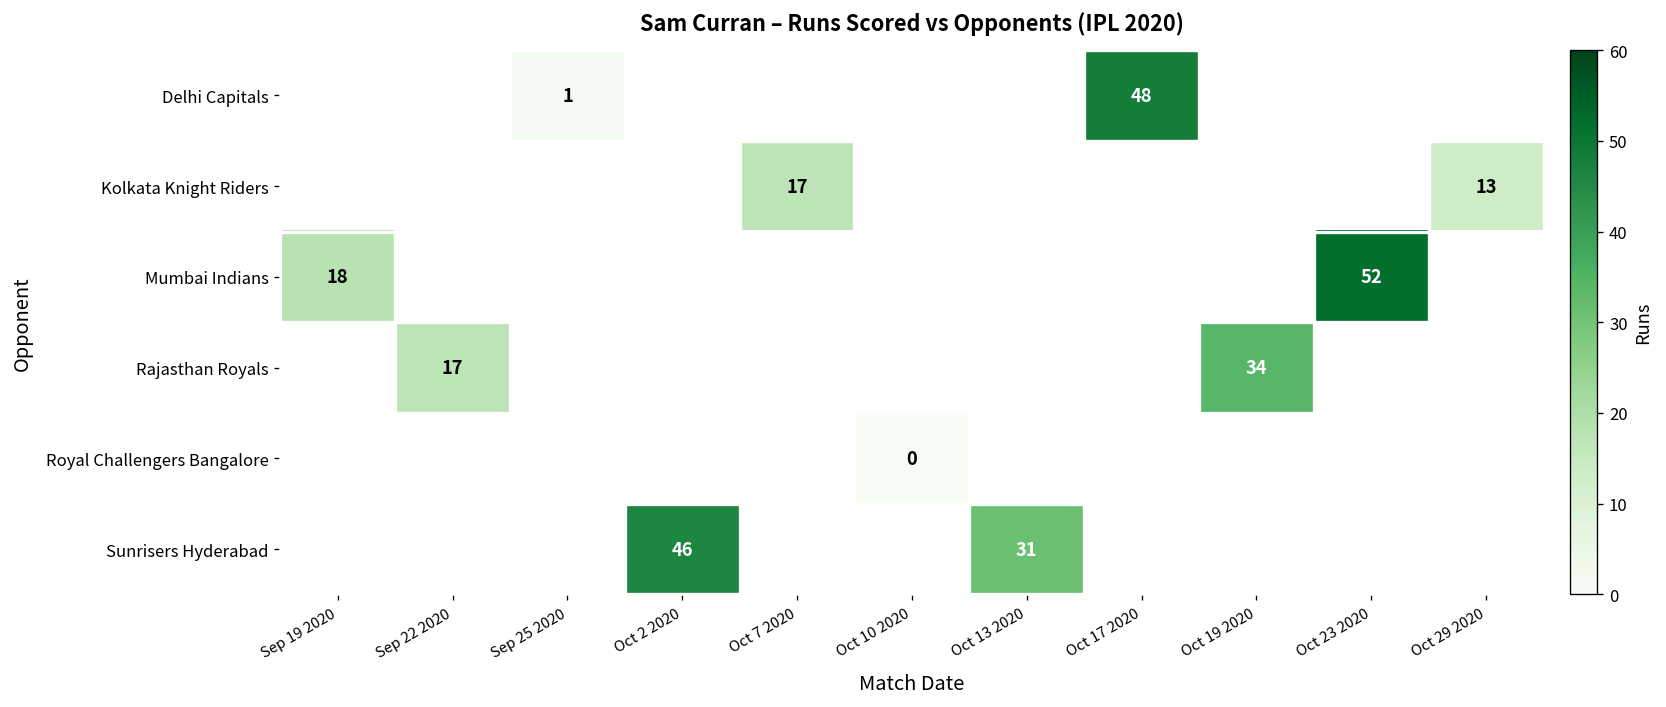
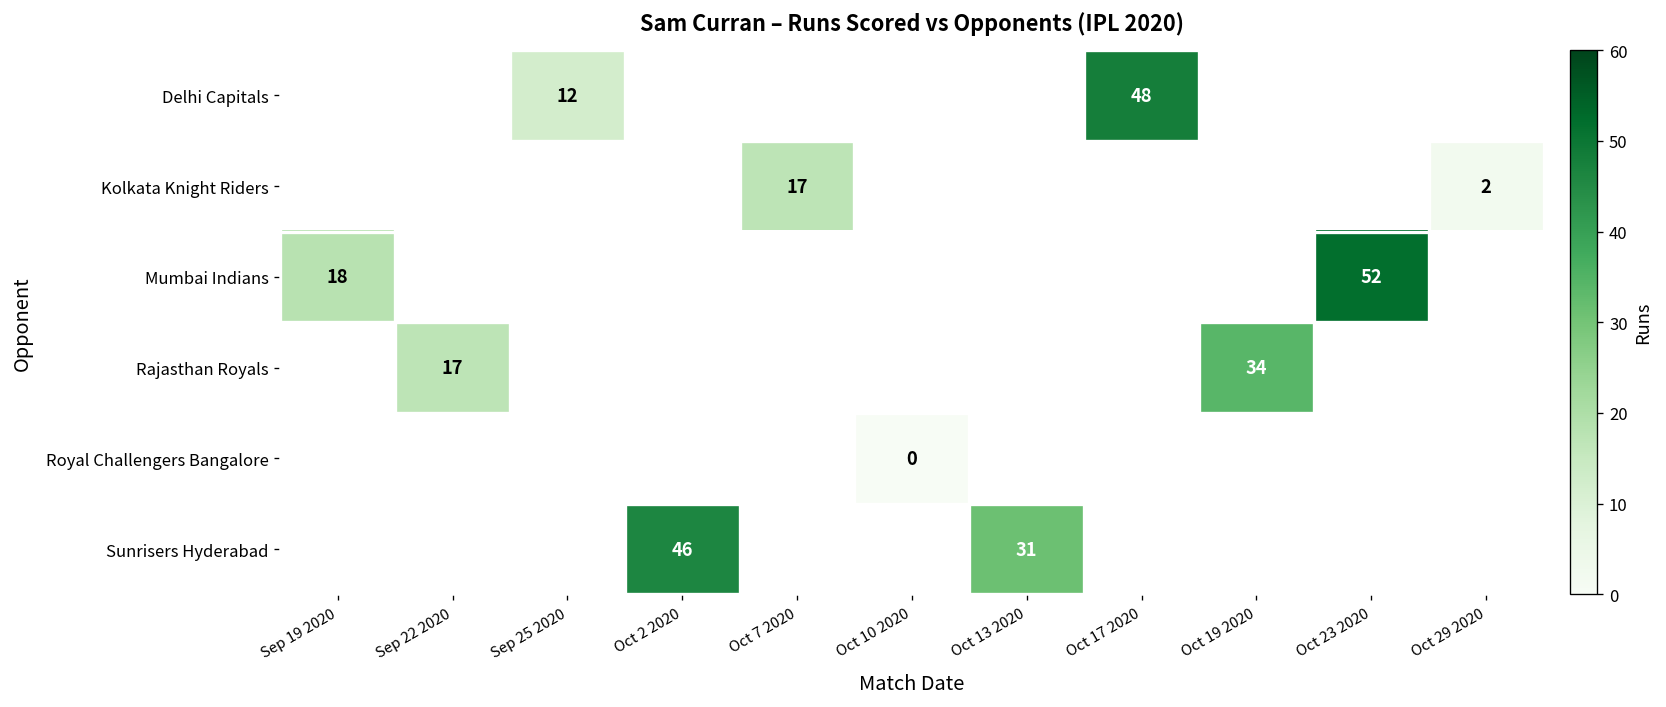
Delhi Capitals, Sep 25 2020: 1 -> 12
Kolkata Knight Riders, Oct 29 2020: 13 -> 2
